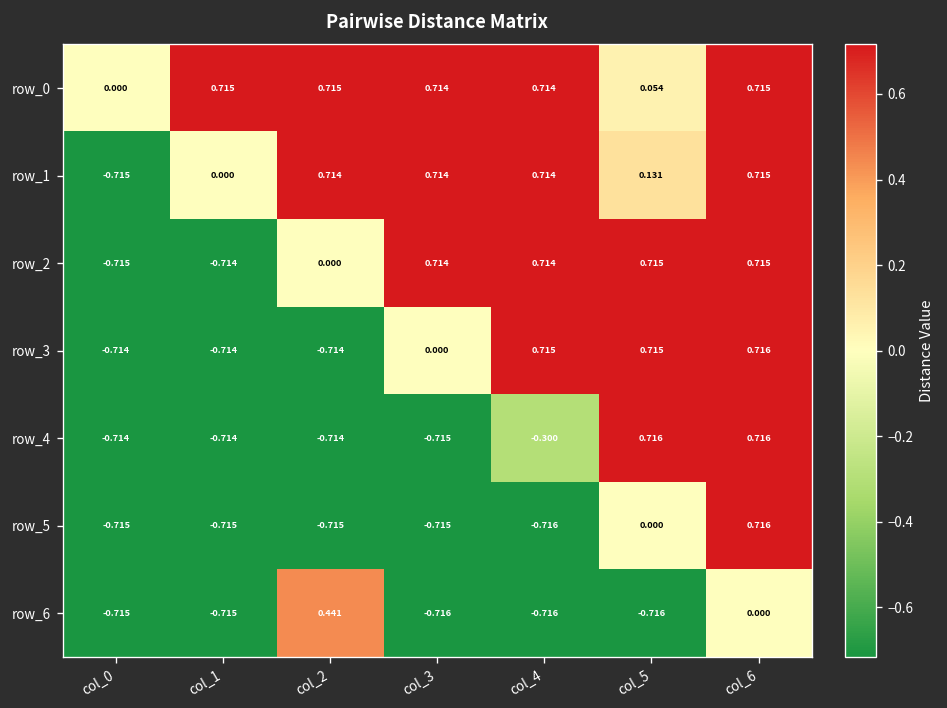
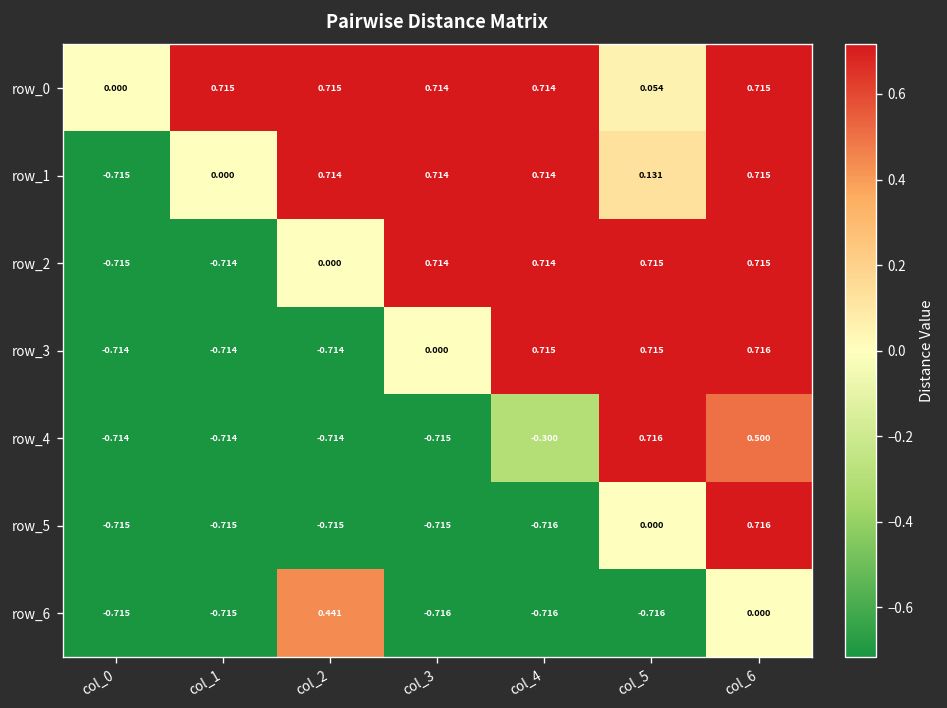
row_4, col_6: 0.716 -> 0.500
